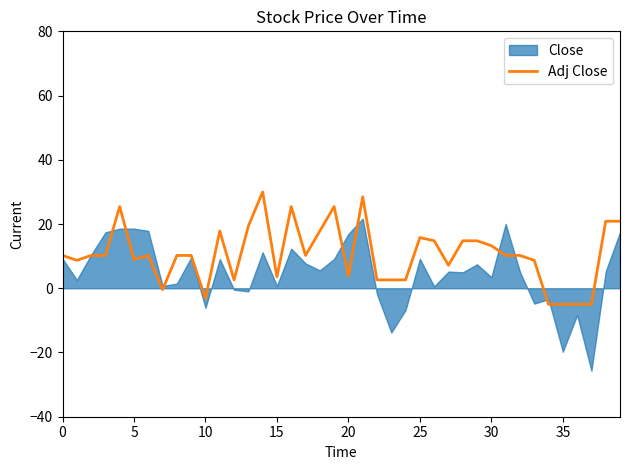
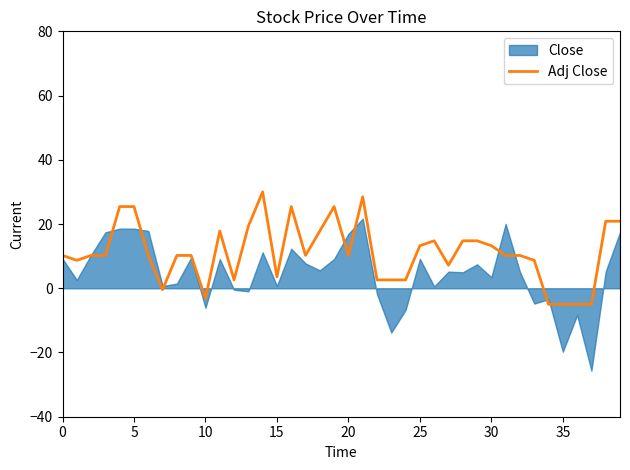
Adj Close, 5: 9 -> 25
Adj Close, 20: 4 -> 10
Adj Close, 25: 16 -> 13
